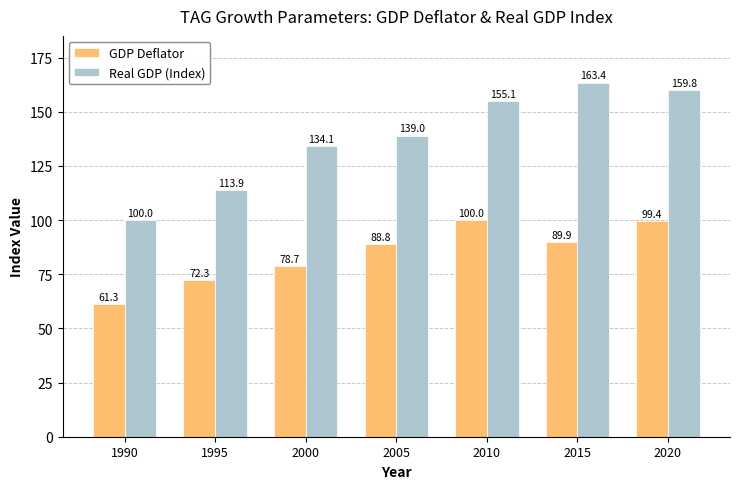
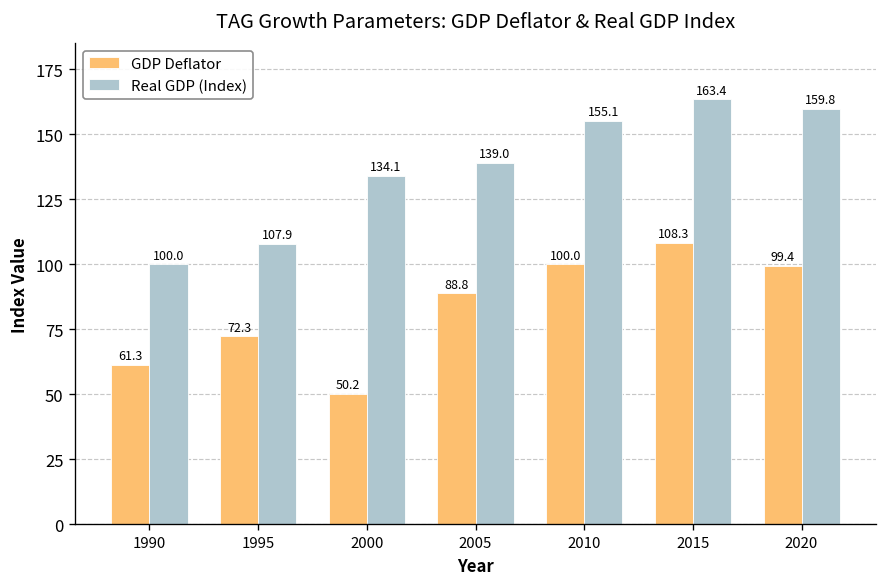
Real GDP (Index), 1995: 113.9 -> 107.9
GDP Deflator, 2000: 78.7 -> 50.2
GDP Deflator, 2015: 89.9 -> 108.3
